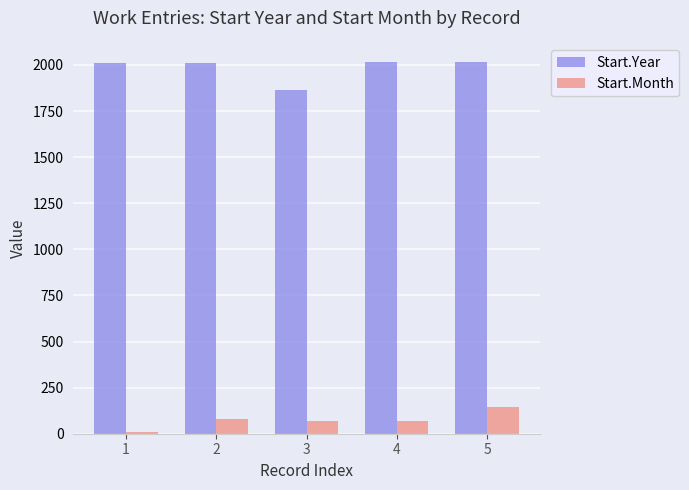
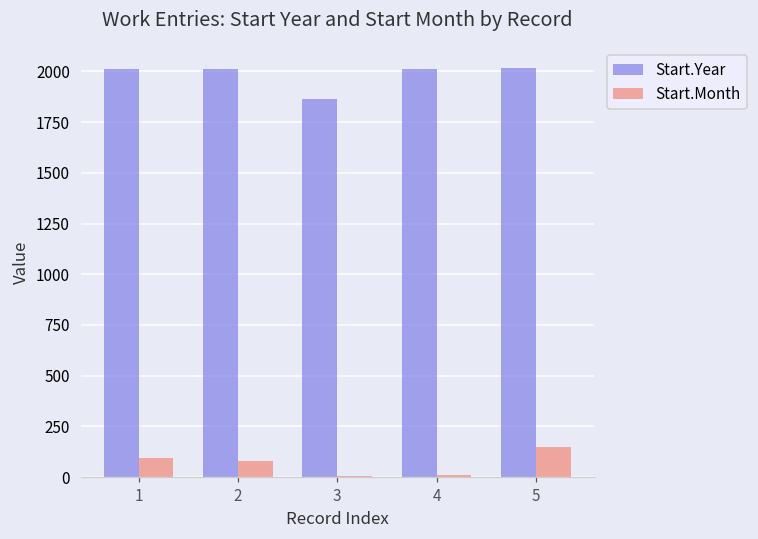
Start.Month, 1: 10 -> 100
Start.Month, 3: 70 -> 10
Start.Month, 4: 70 -> 10
